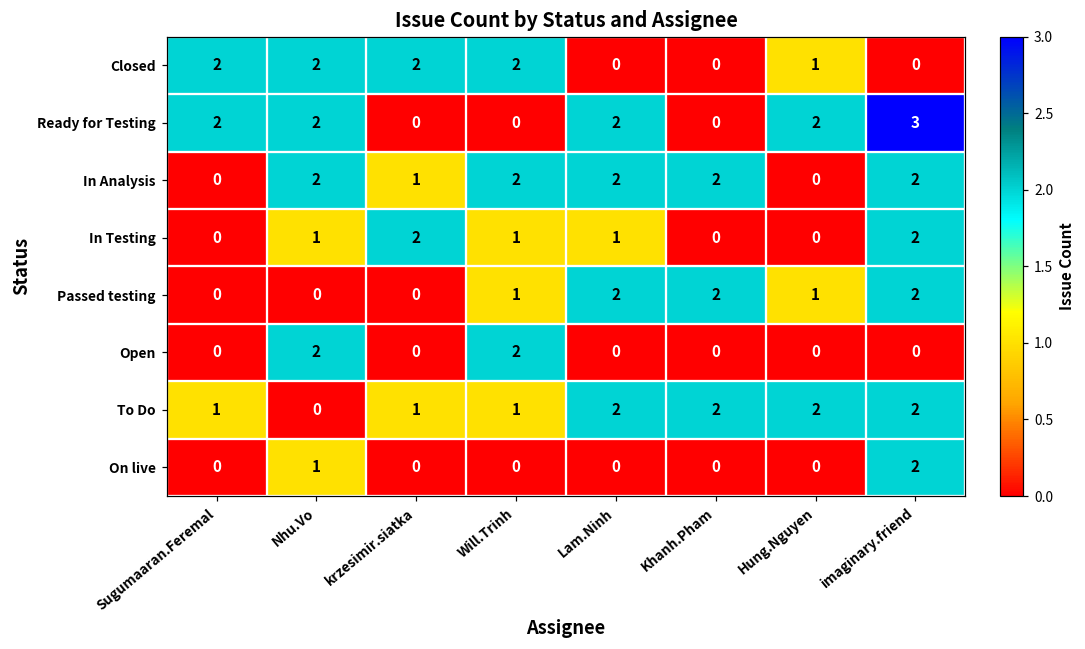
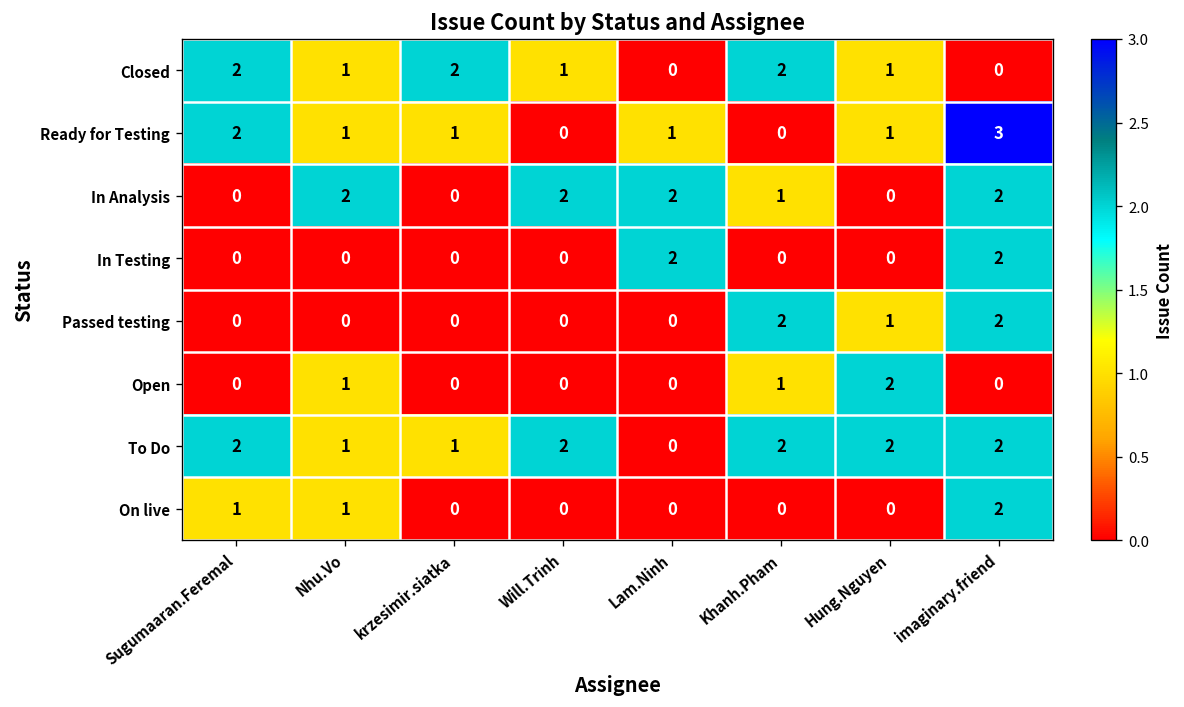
Closed, Nhu.Vo: 2 -> 1
Closed, Will.Trinh: 2 -> 1
Closed, Khanh.Pham: 0 -> 2
Ready for Testing, Nhu.Vo: 2 -> 1
Ready for Testing, krzesimir.siatka: 0 -> 1
Ready for Testing, Lam.Ninh: 2 -> 1
Ready for Testing, Hung.Nguyen: 2 -> 1
In Analysis, krzesimir.siatka: 1 -> 0
In Analysis, Khanh.Pham: 2 -> 1
In Testing, Nhu.Vo: 1 -> 0
In Testing, krzesimir.siatka: 2 -> 0
In Testing, Will.Trinh: 1 -> 0
In Testing, Lam.Ninh: 1 -> 2
Passed testing, Will.Trinh: 1 -> 0
Passed testing, Lam.Ninh: 2 -> 0
Open, Nhu.Vo: 2 -> 1
Open, Will.Trinh: 2 -> 0
Open, Khanh.Pham: 0 -> 1
Open, Hung.Nguyen: 0 -> 2
To Do, Sugumaaran.Feremal: 1 -> 2
To Do, Nhu.Vo: 0 -> 1
To Do, Will.Trinh: 1 -> 2
To Do, Lam.Ninh: 2 -> 0
On live, Sugumaaran.Feremal: 0 -> 1
